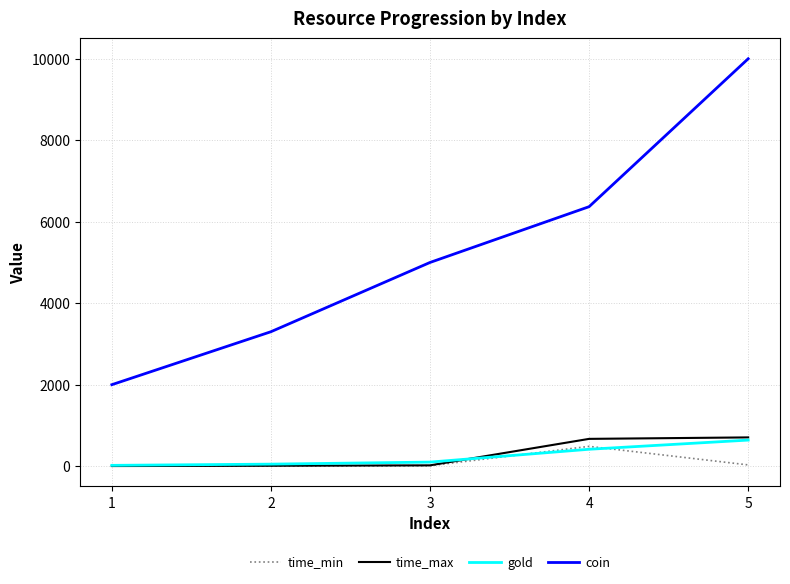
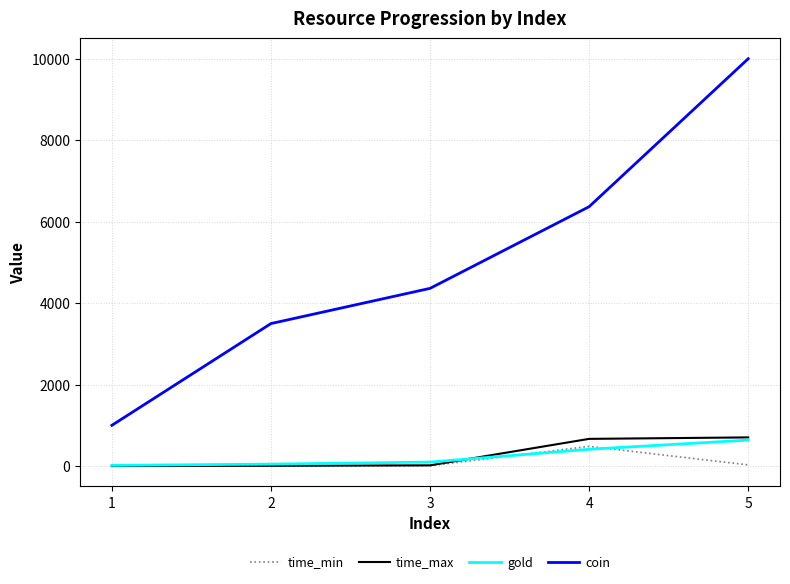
coin, 1: 2000 -> 1000
coin, 2: 3300 -> 3500
coin, 3: 5000 -> 4400
